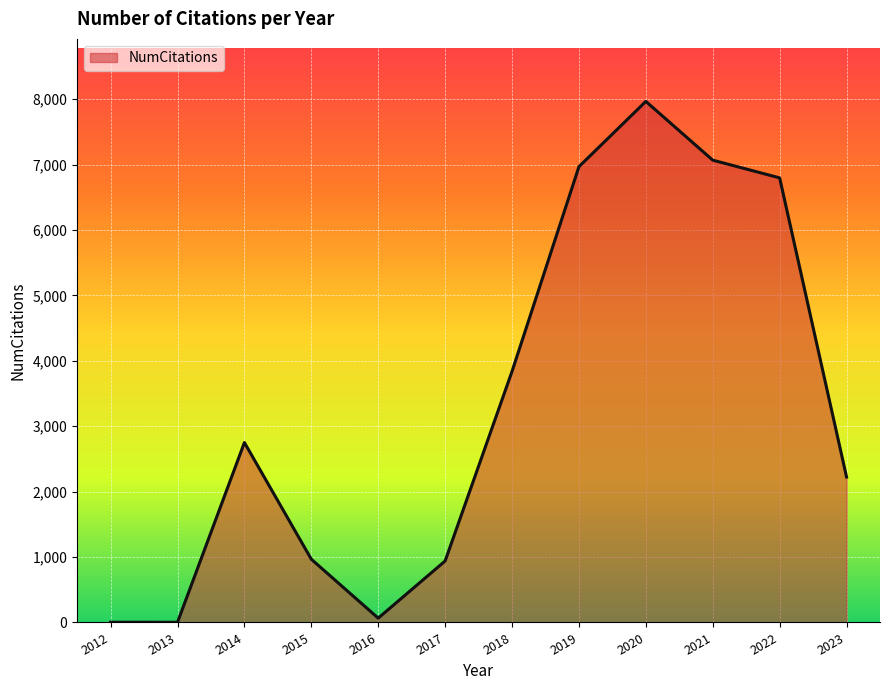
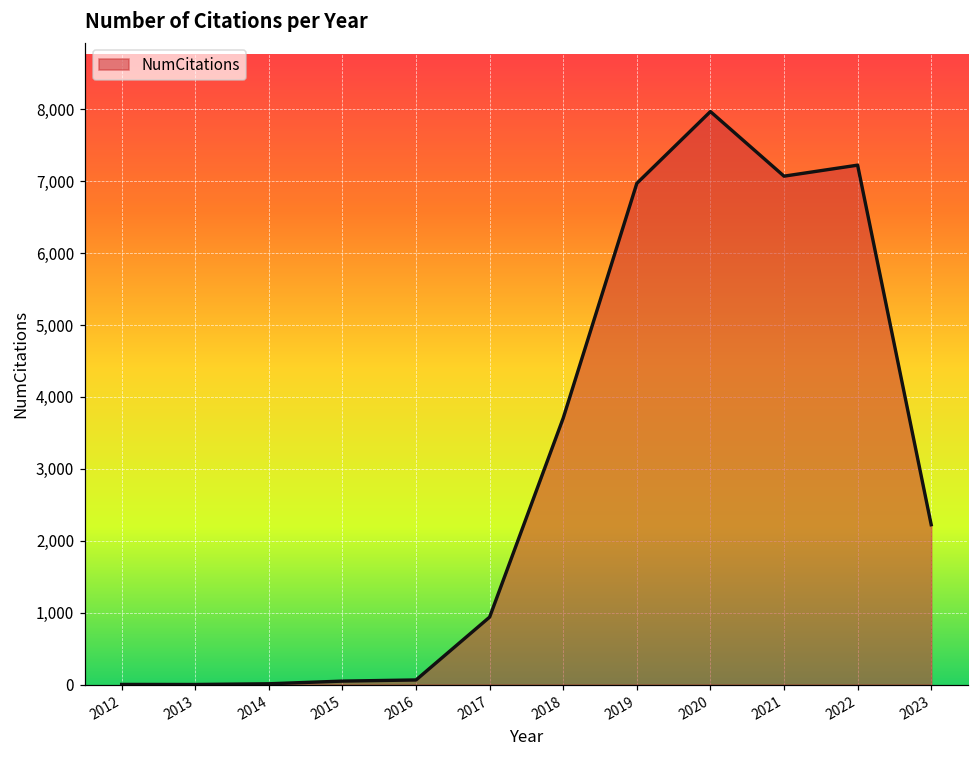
2014: 2,800 -> 0
2015: 1,000 -> 100
2018: 3,800 -> 3,700
2022: 6,800 -> 7,200
